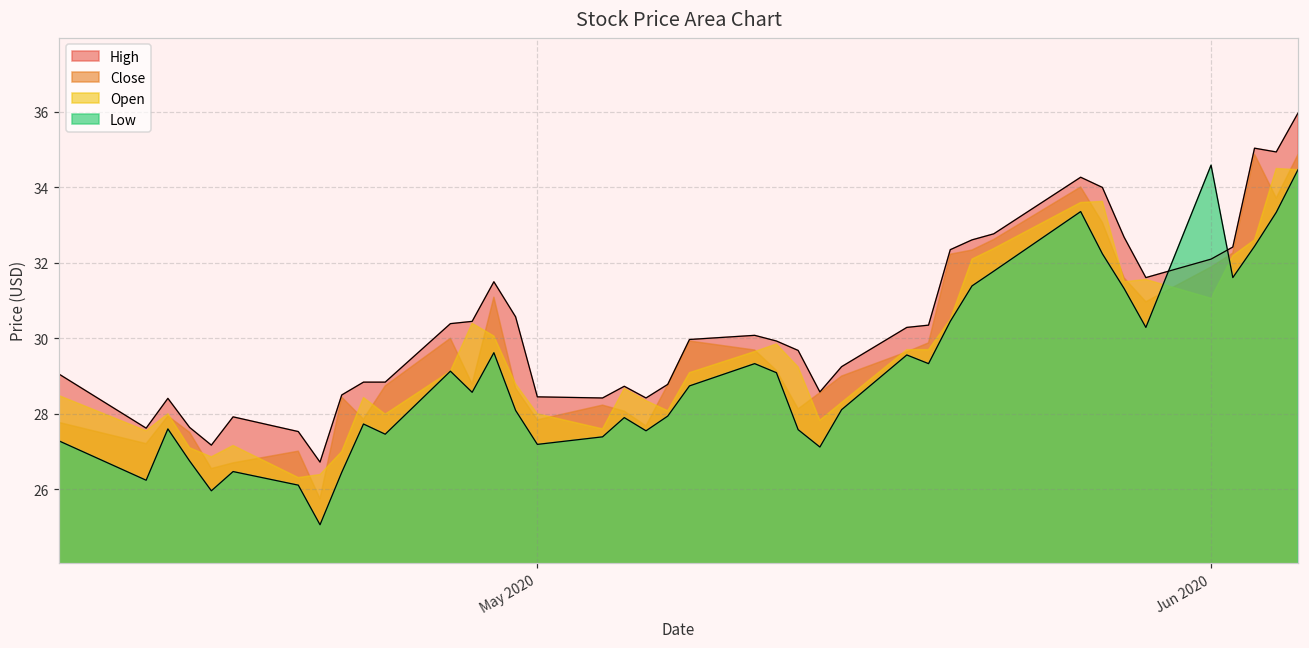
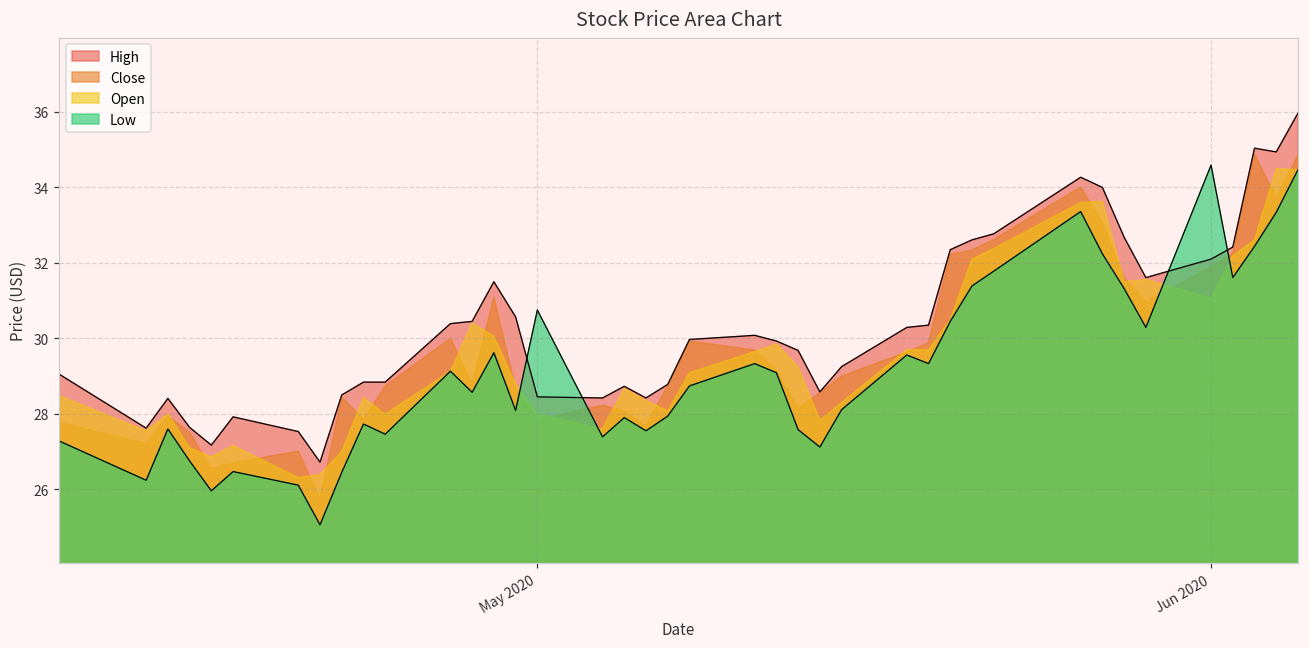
Low, May 2020: 27.2 -> 30.8
